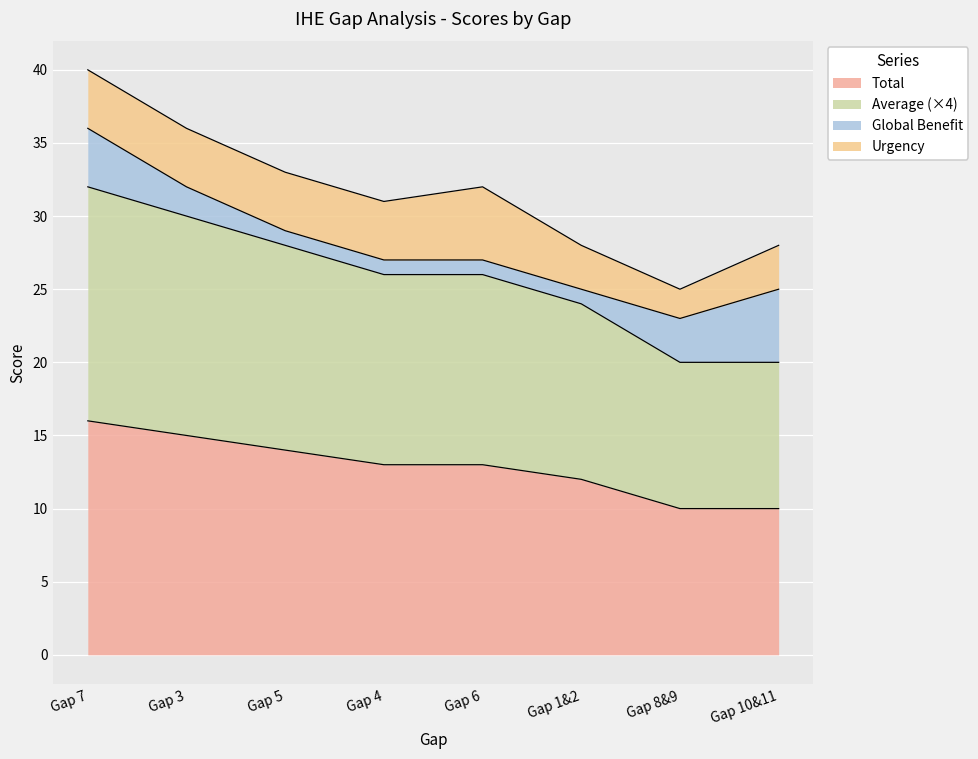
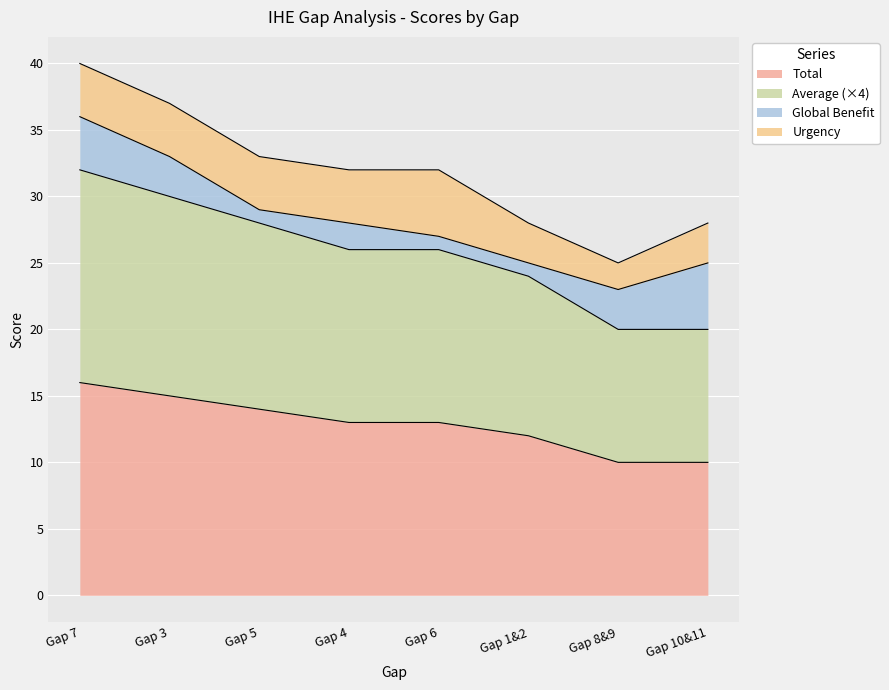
Global Benefit, Gap 3: 2 -> 3
Global Benefit, Gap 4: 1 -> 2
